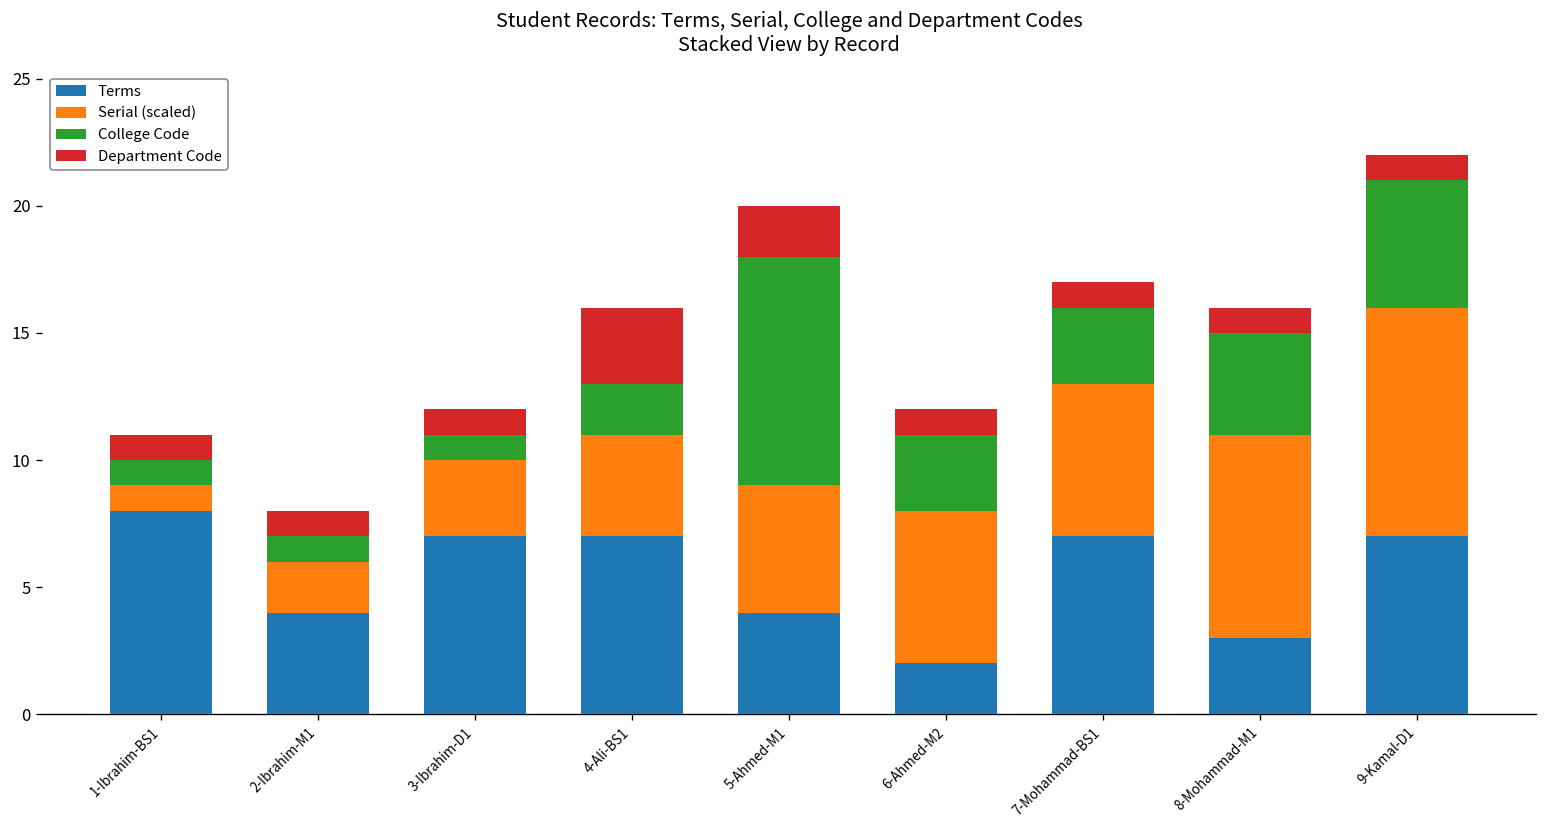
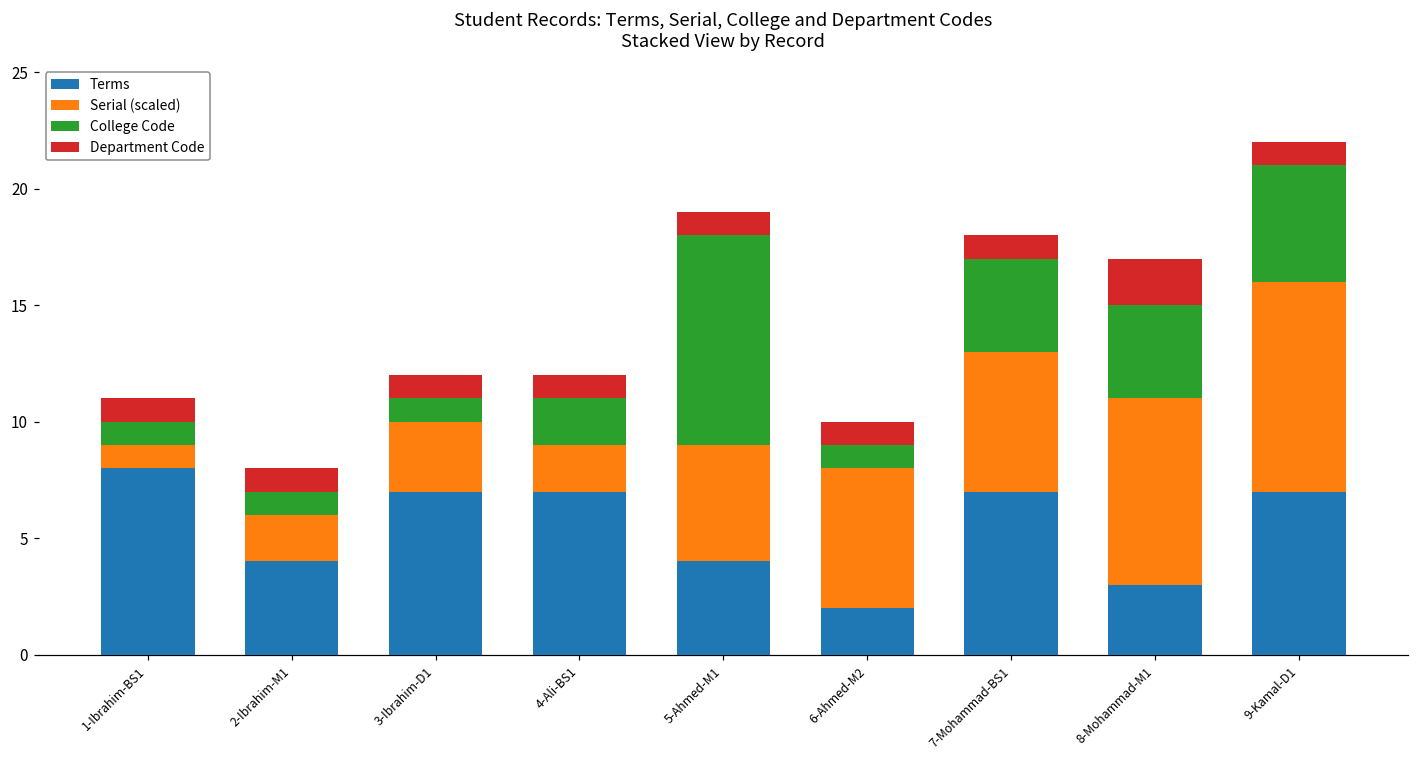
Serial (scaled), 4-Ali-BS1: 4 -> 2
Department Code, 4-Ali-BS1: 3 -> 1
Department Code, 5-Ahmed-M1: 2 -> 1
College Code, 6-Ahmed-M2: 3 -> 1
College Code, 7-Mohammad-BS1: 3 -> 4
Department Code, 8-Mohammad-M1: 1 -> 2
